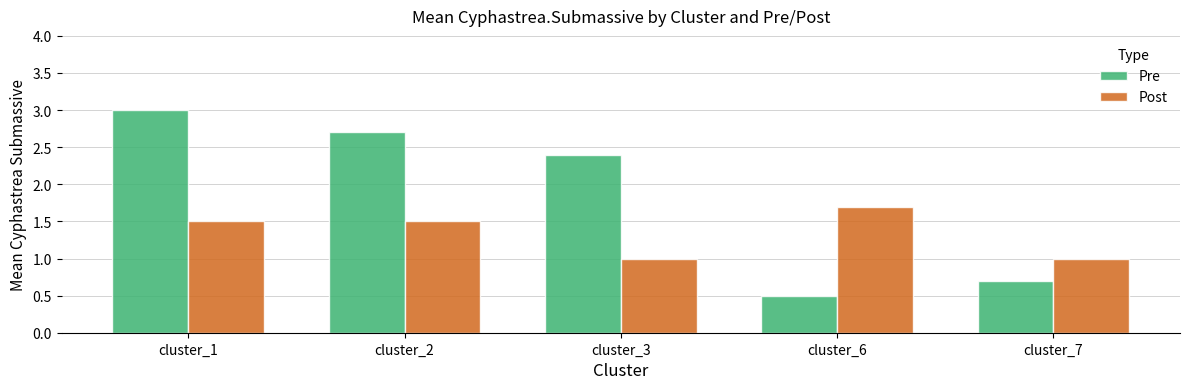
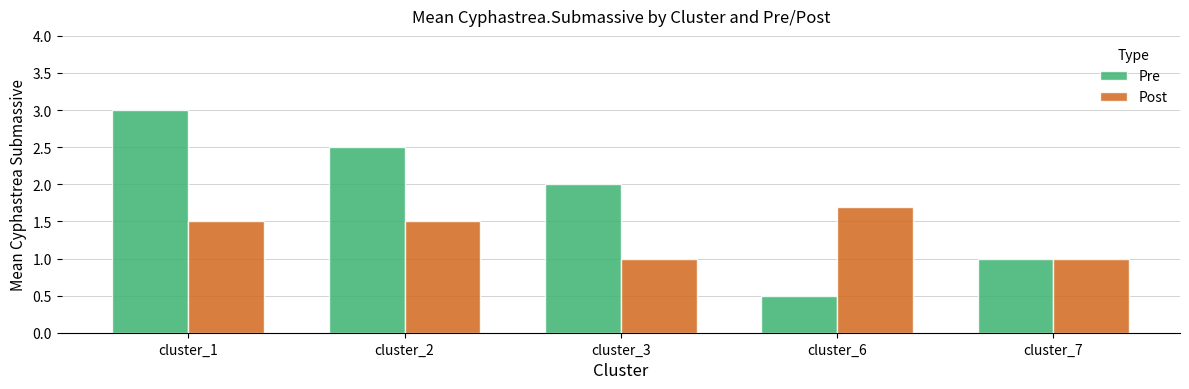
Pre, cluster_2: 2.7 -> 2.5
Pre, cluster_3: 2.4 -> 2.0
Pre, cluster_7: 0.7 -> 1.0
